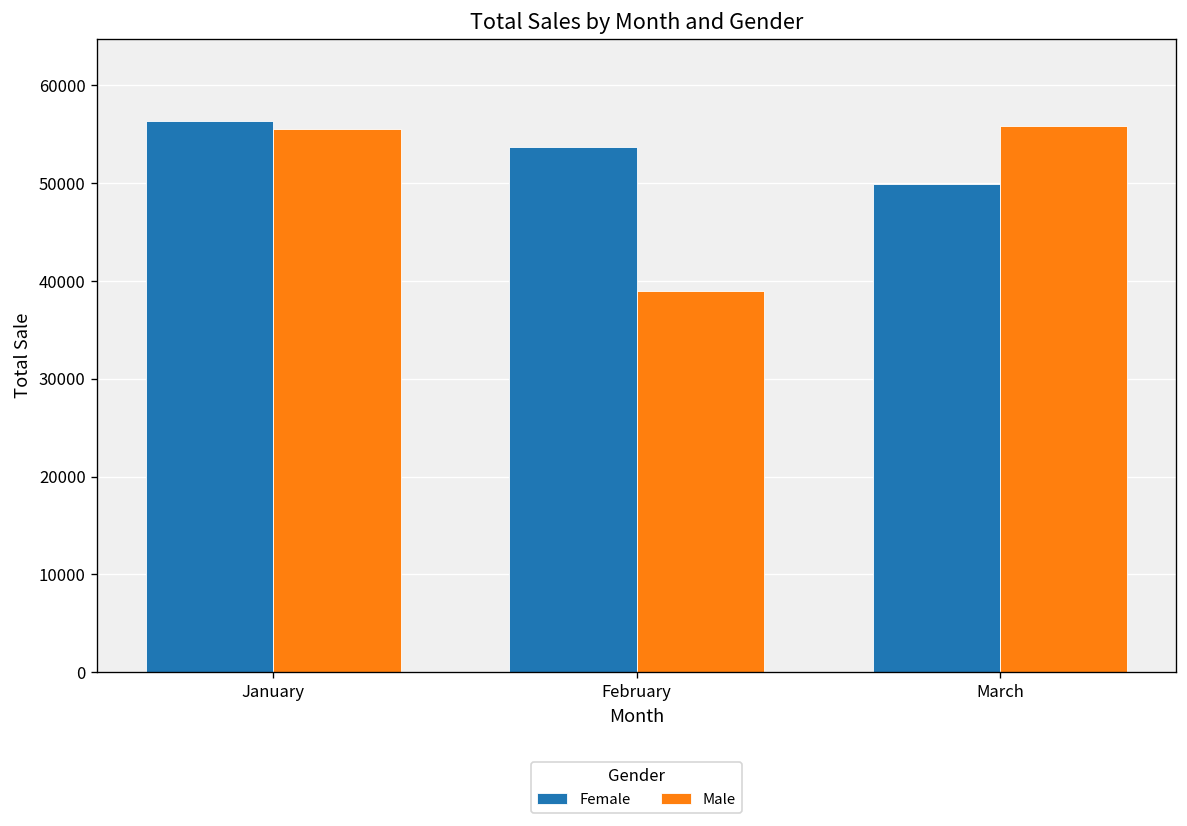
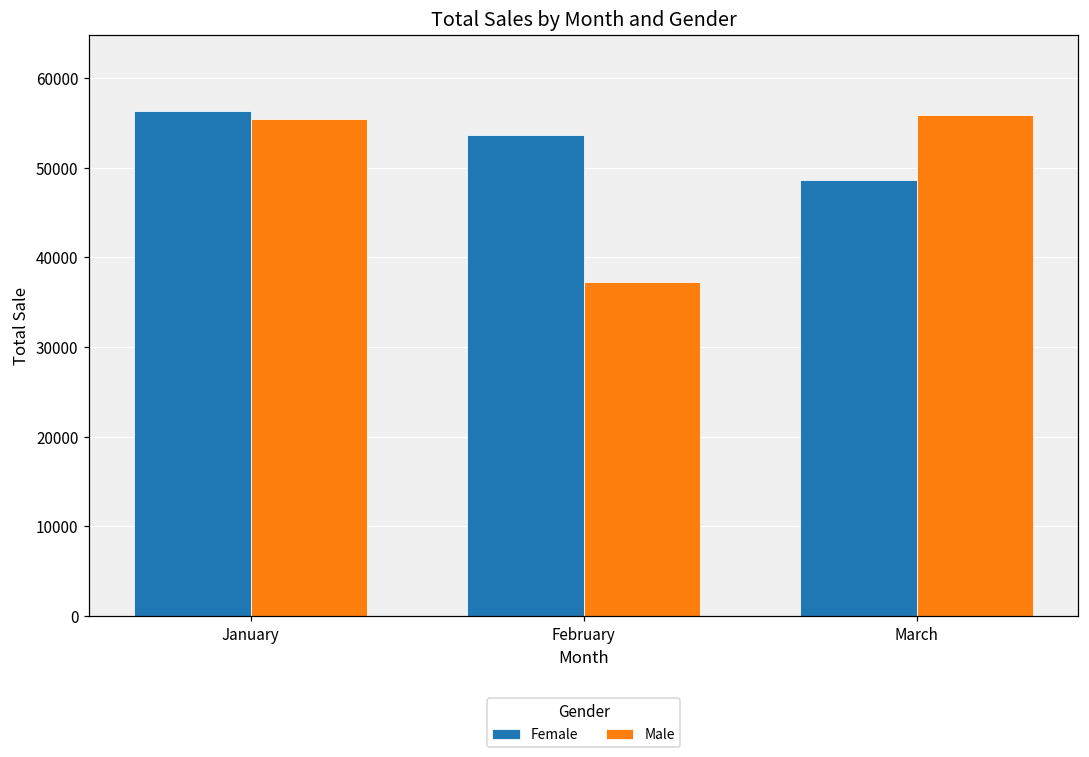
Male, February: 39000 -> 37000
Female, March: 50000 -> 49000
